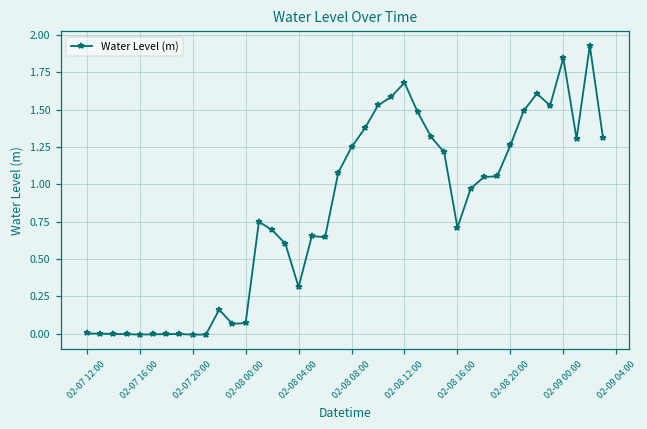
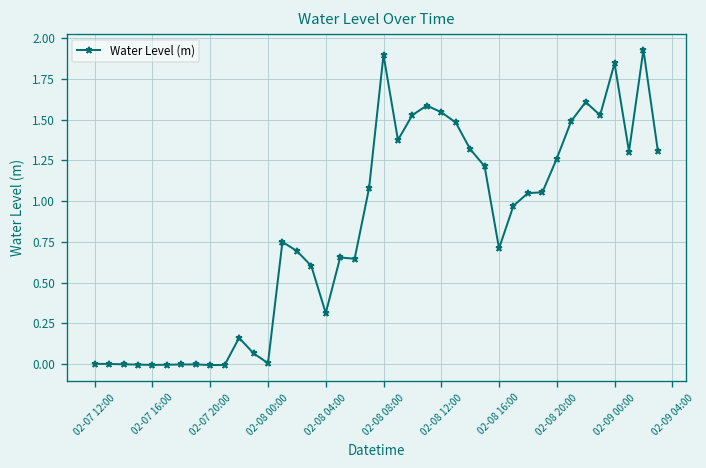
02-08 00:00: 0.07 -> 0.01
02-08 08:00: 1.25 -> 1.90
02-08 12:00: 1.68 -> 1.55
